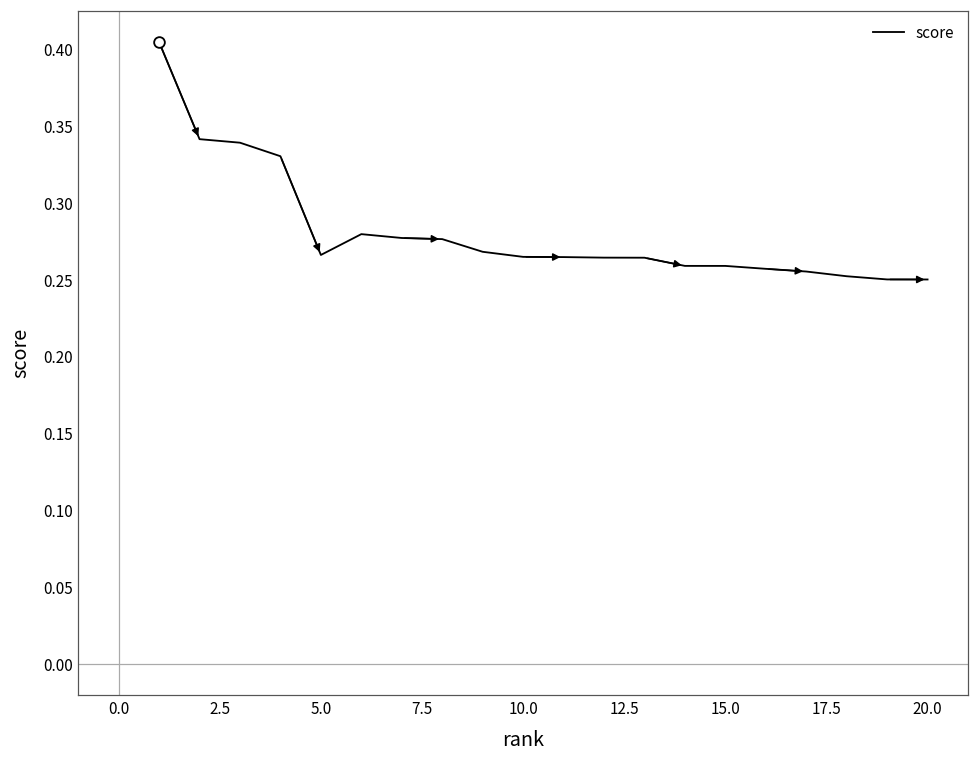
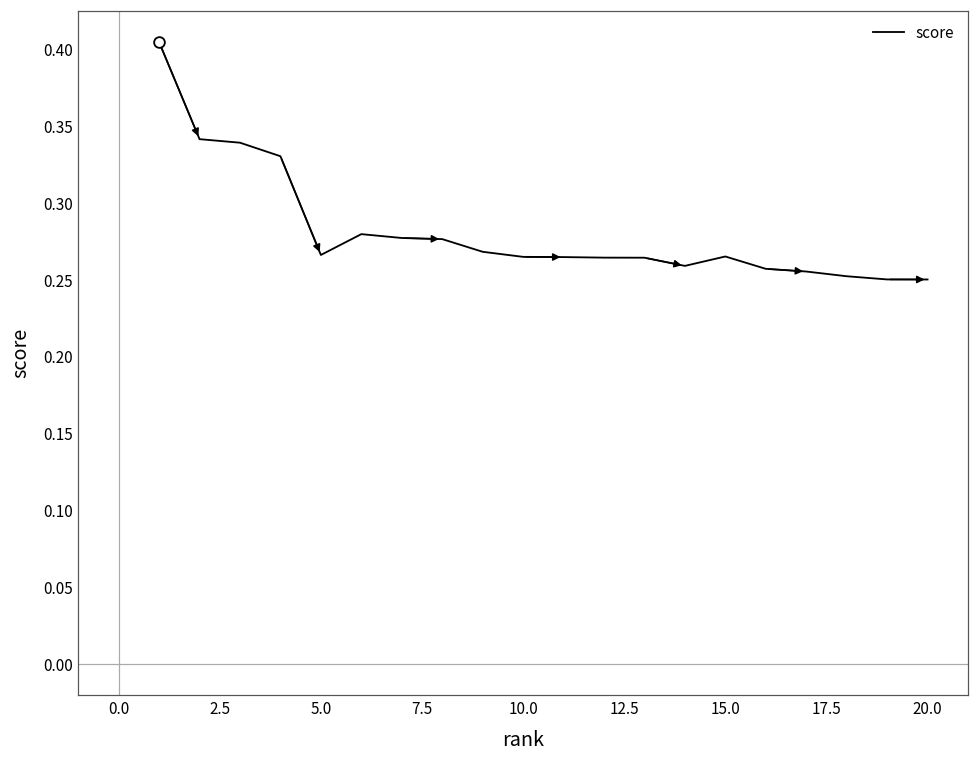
score, 15.0: 0.259 -> 0.265
